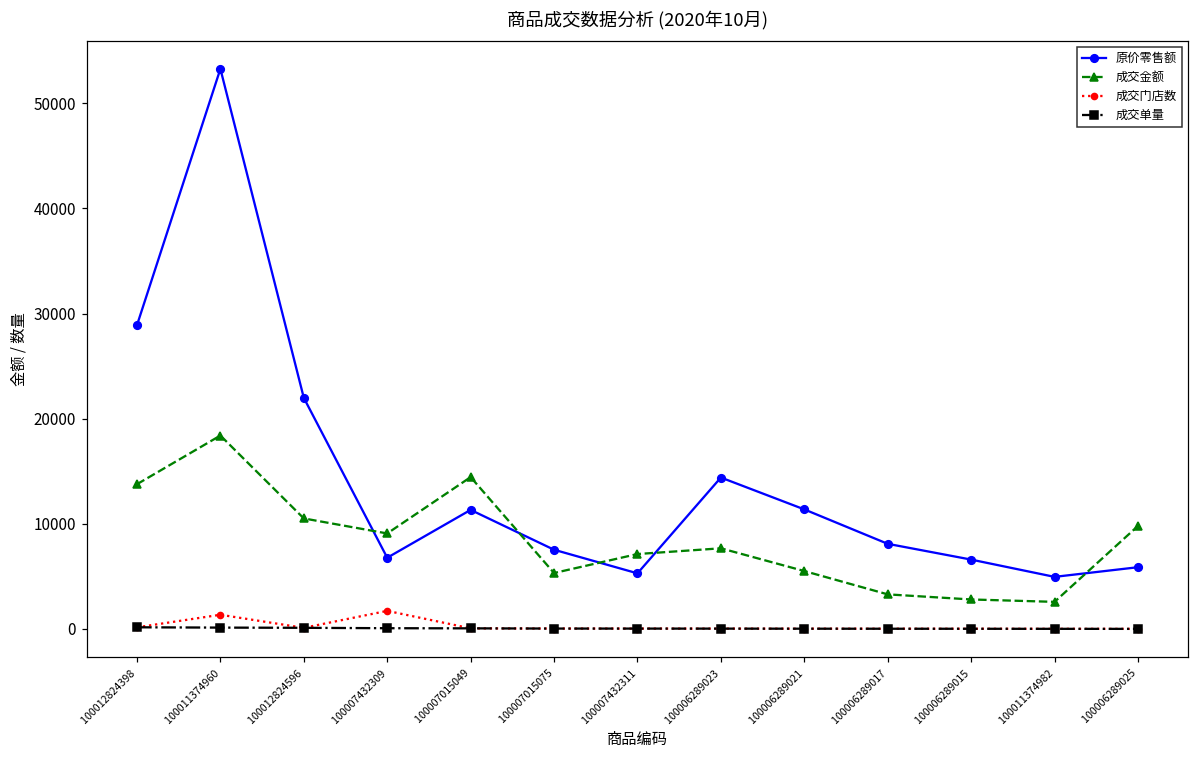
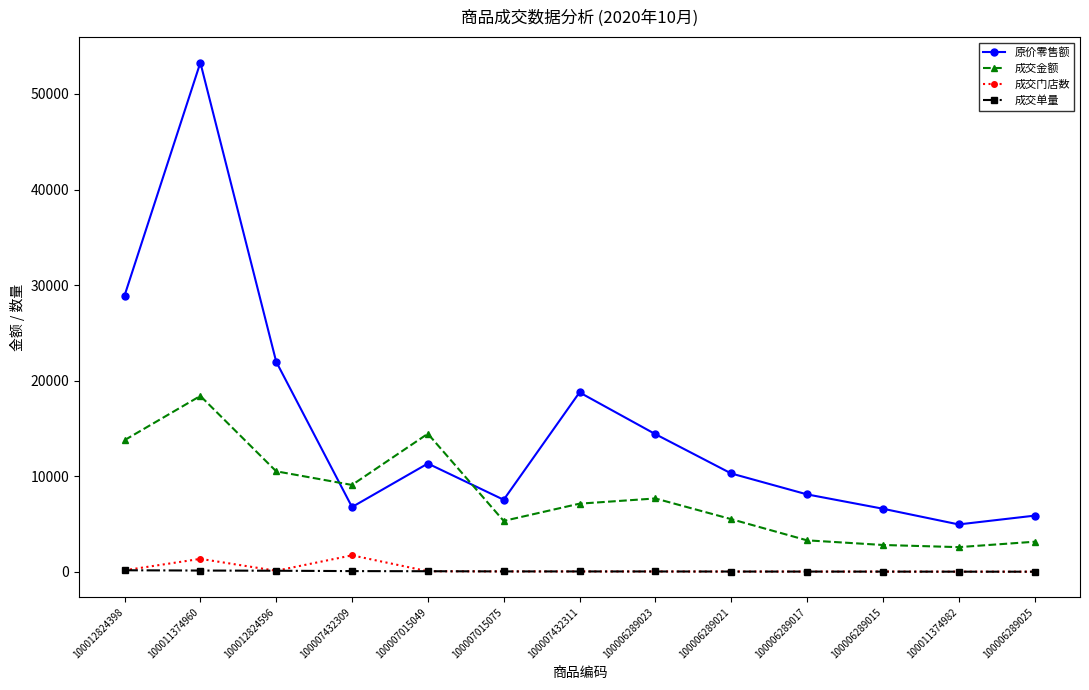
原价零售额, 100007432311: 5000 -> 19000
原价零售额, 100006289021: 11000 -> 10000
成交金额, 100006289025: 10000 -> 3000
